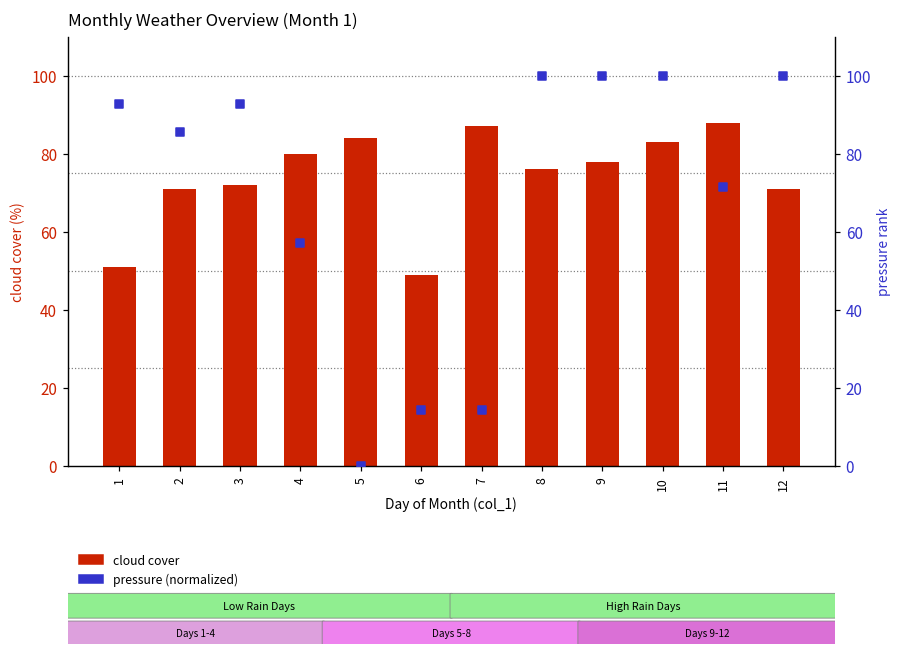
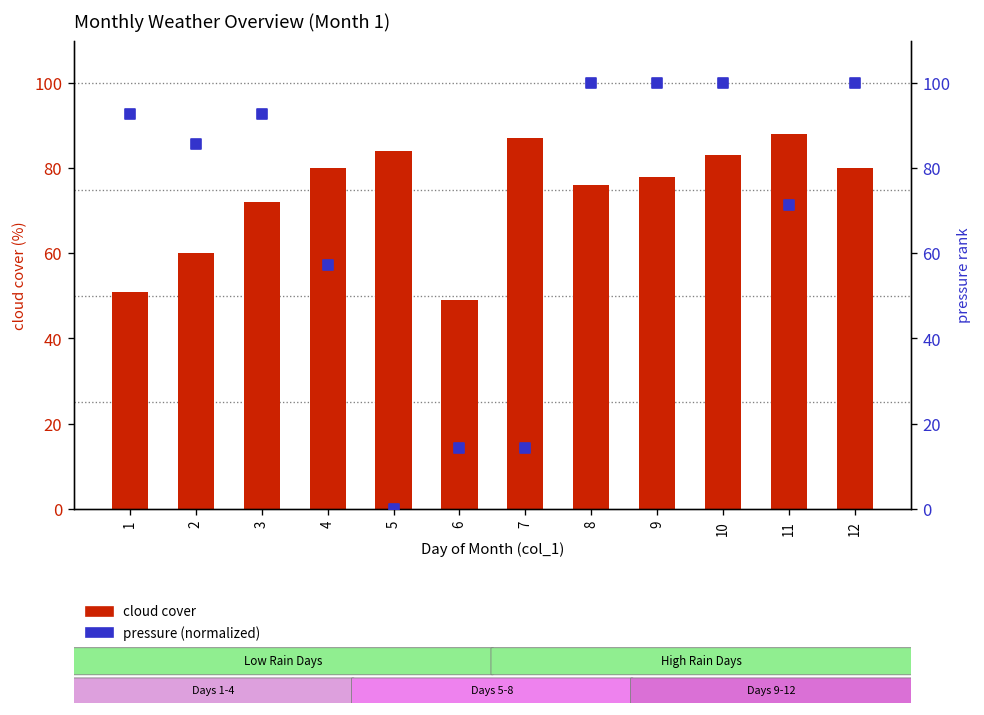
cloud cover, 2: 71 -> 60
cloud cover, 12: 71 -> 80
